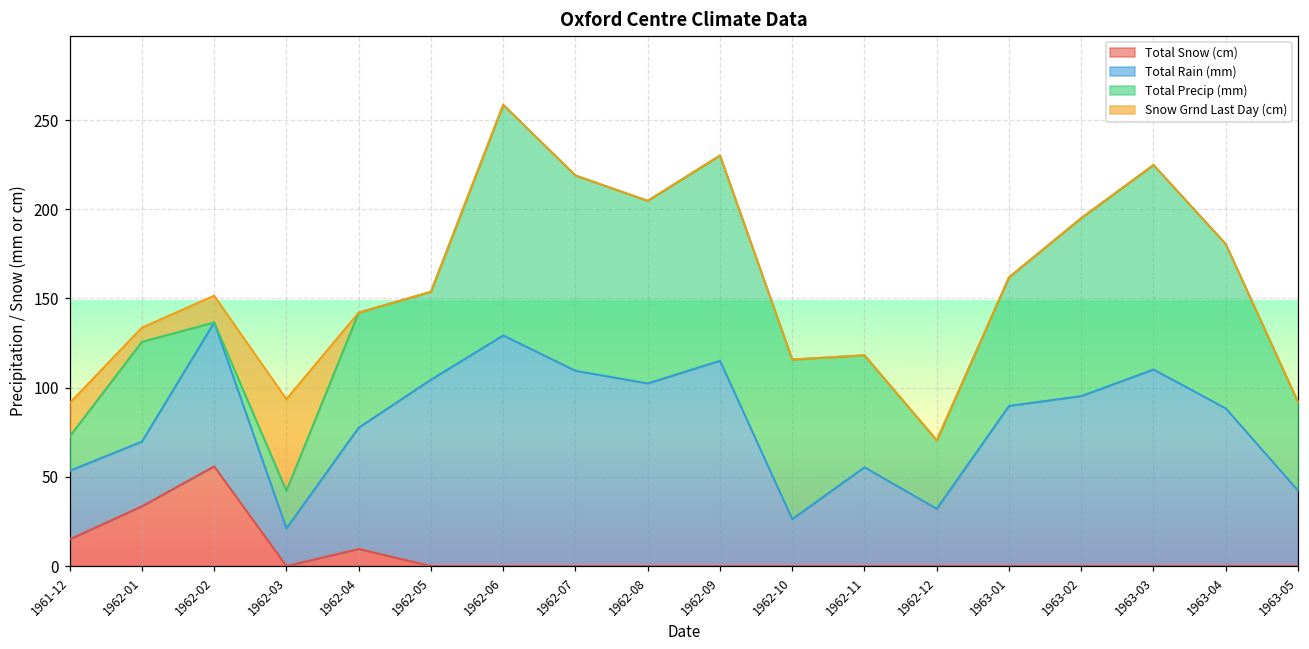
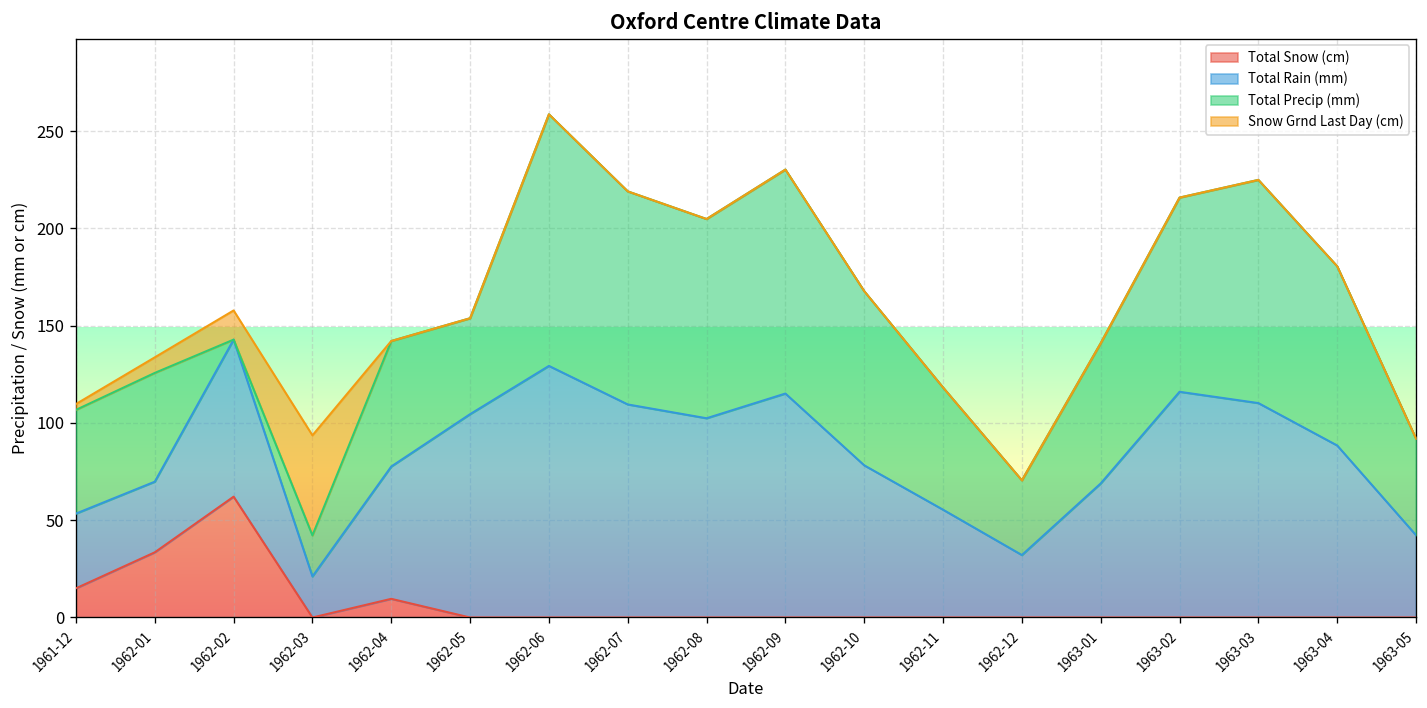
Total Precip (mm), 1961-12: 19 -> 53
Snow Grnd Last Day (cm), 1961-12: 19 -> 3
Total Snow (cm), 1962-02: 56 -> 62
Total Rain (mm), 1962-10: 26 -> 78
Total Rain (mm), 1963-01: 90 -> 69
Total Rain (mm), 1963-02: 95 -> 116
